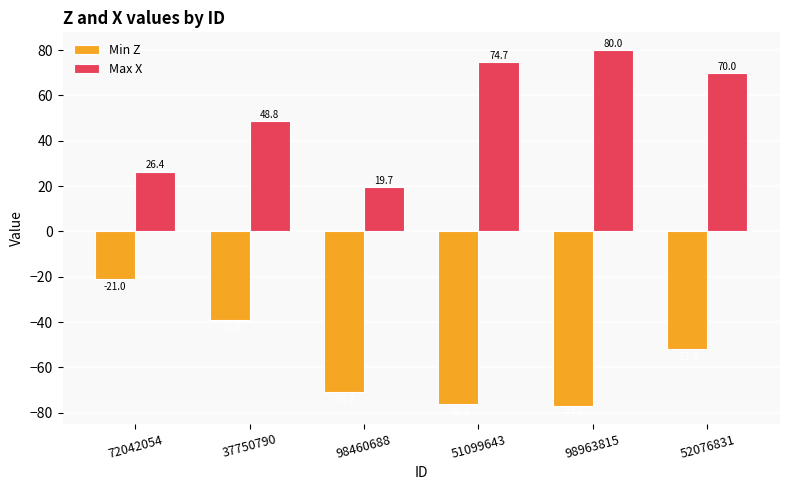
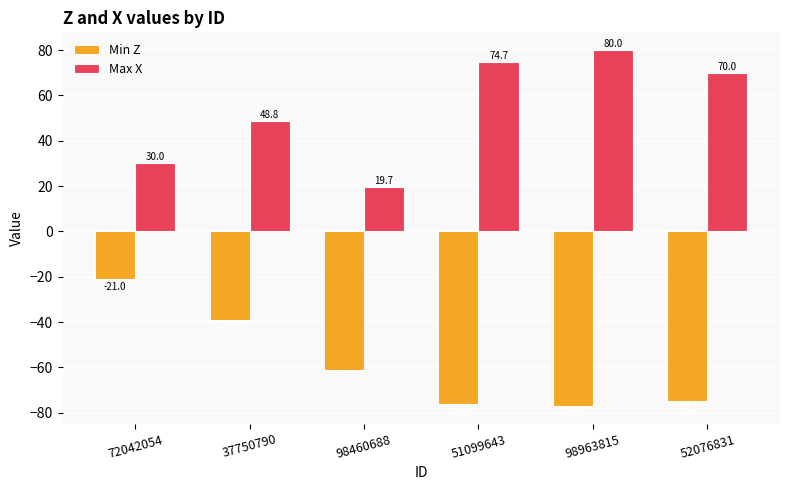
Max X, 72042054: 26.4 -> 30.0
Min Z, 98460688: -71 -> -61
Min Z, 52076831: -52 -> -75
